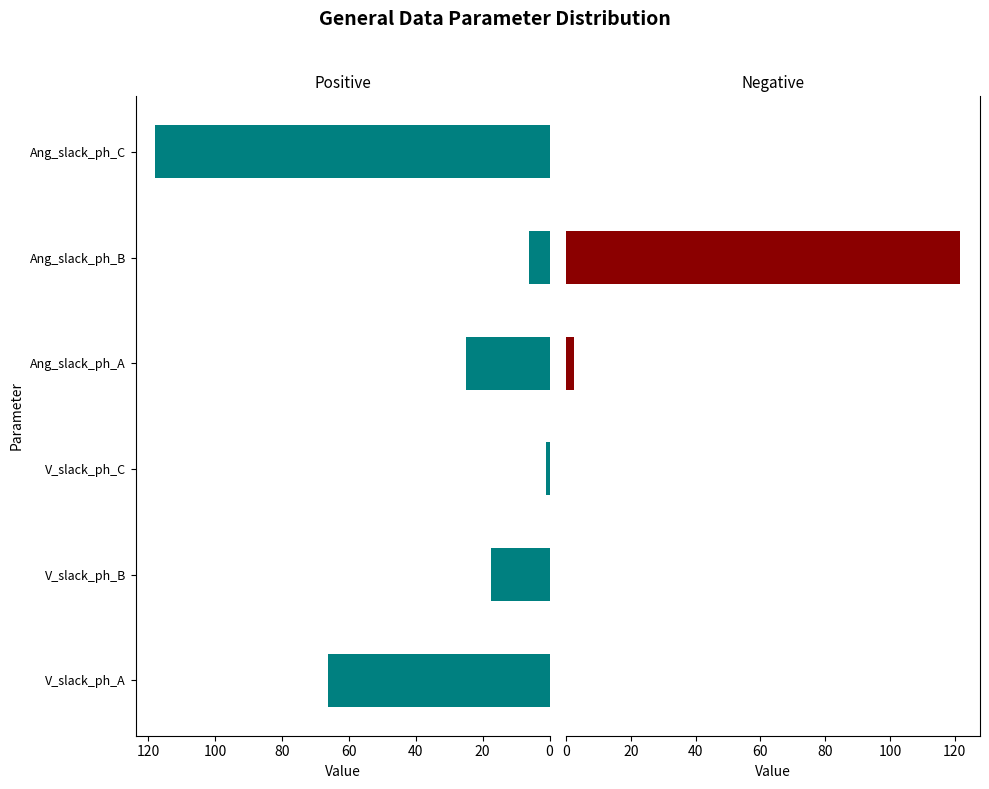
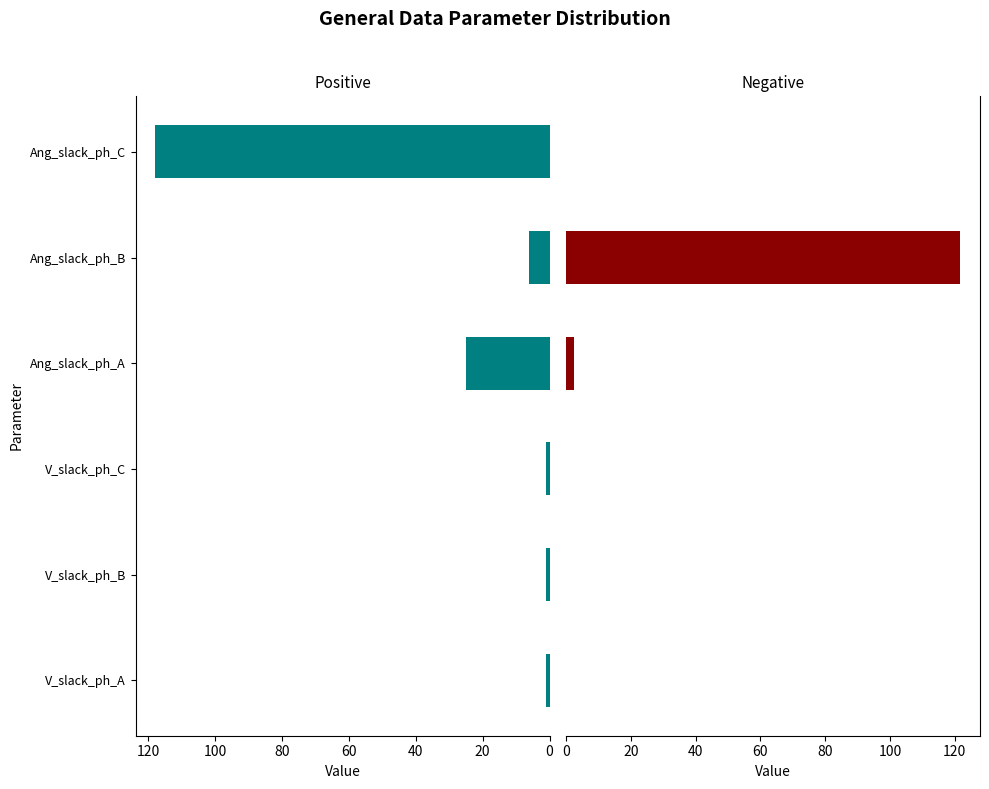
Positive, V_slack_ph_B: 17 -> 1
Positive, V_slack_ph_A: 66 -> 1
